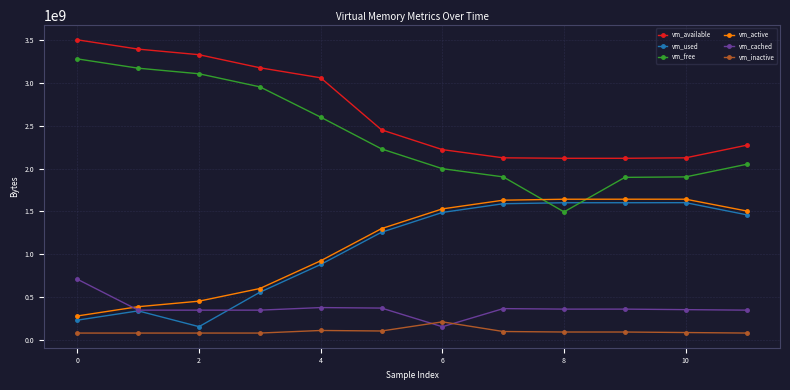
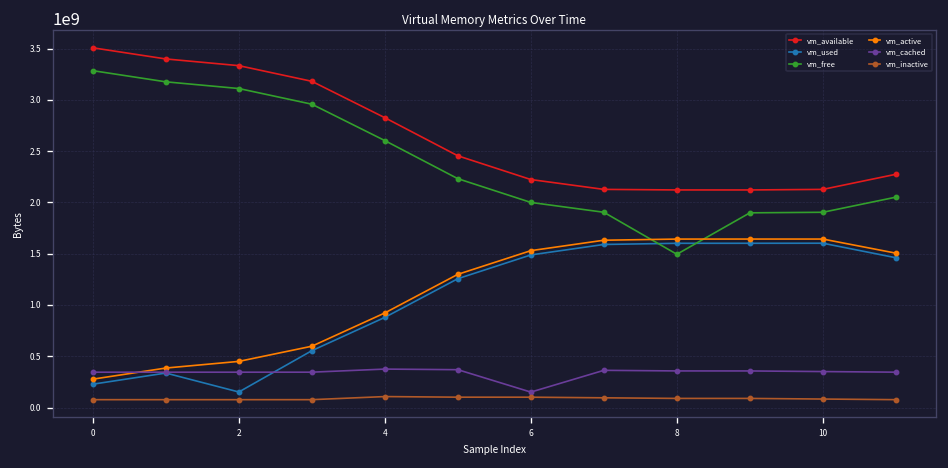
vm_cached, 0: 700000000 -> 300000000
vm_available, 4: 3100000000 -> 2800000000
vm_inactive, 6: 200000000 -> 100000000
